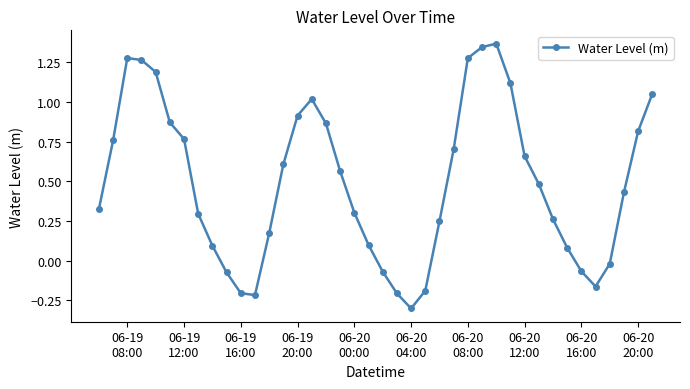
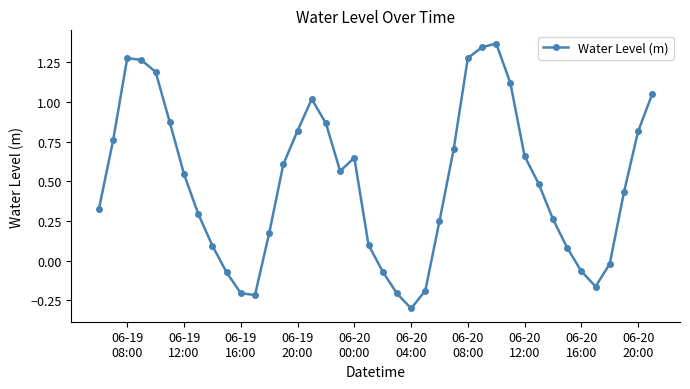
06-19 12:00: 0.77 -> 0.54
06-19 20:00: 0.91 -> 0.82
06-20 00:00: 0.30 -> 0.65
